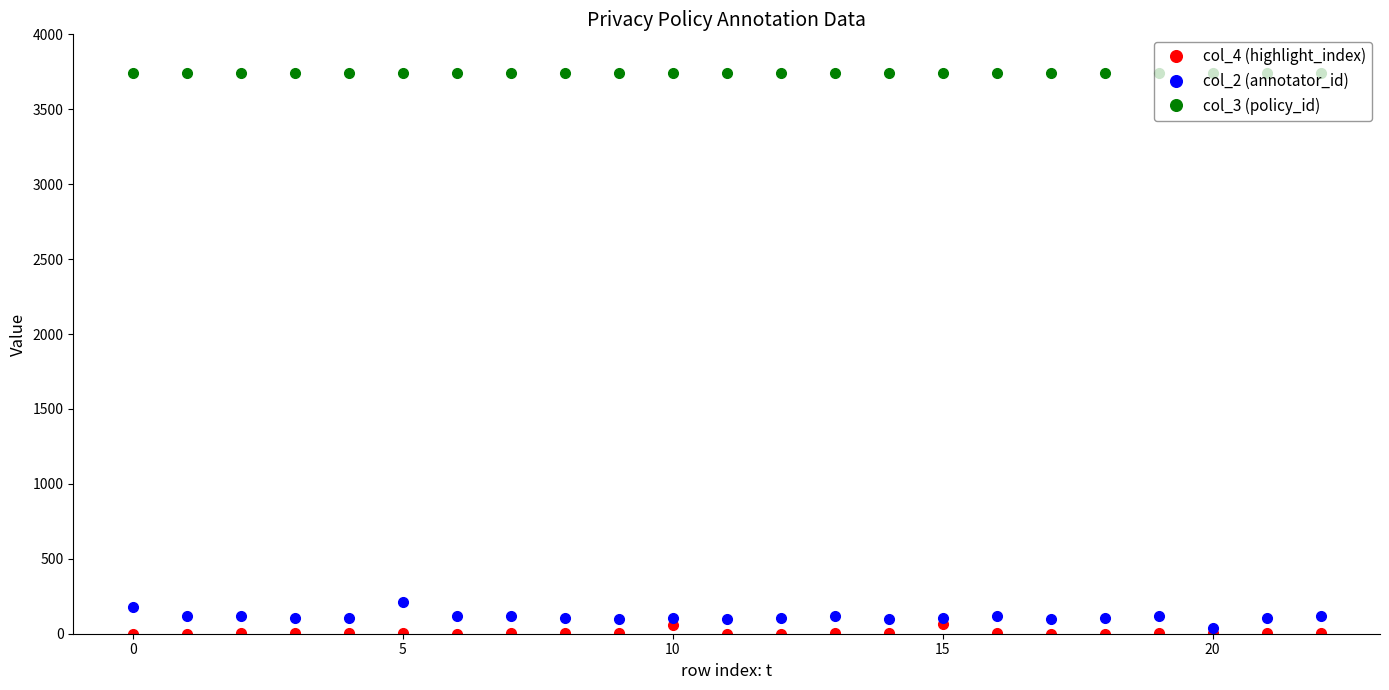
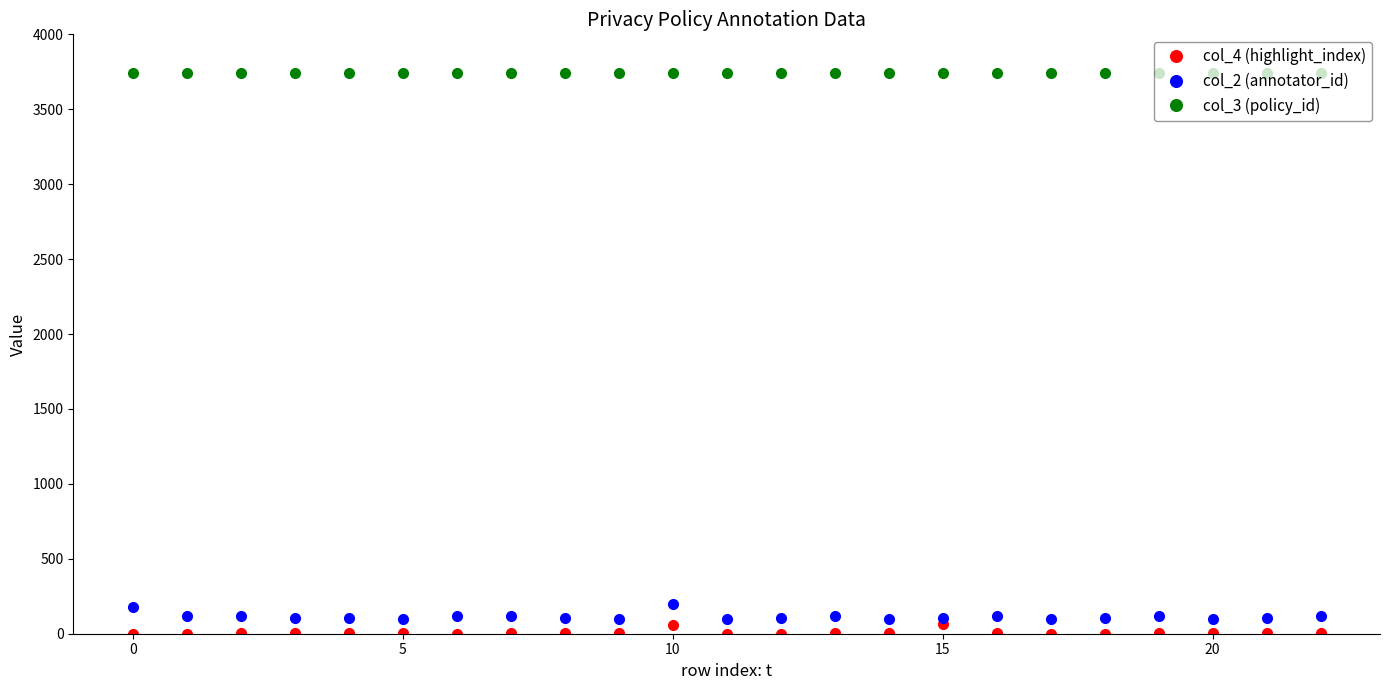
col_2 (annotator_id), 5: 210 -> 100
col_2 (annotator_id), 10: 100 -> 200
col_2 (annotator_id), 20: 40 -> 100
